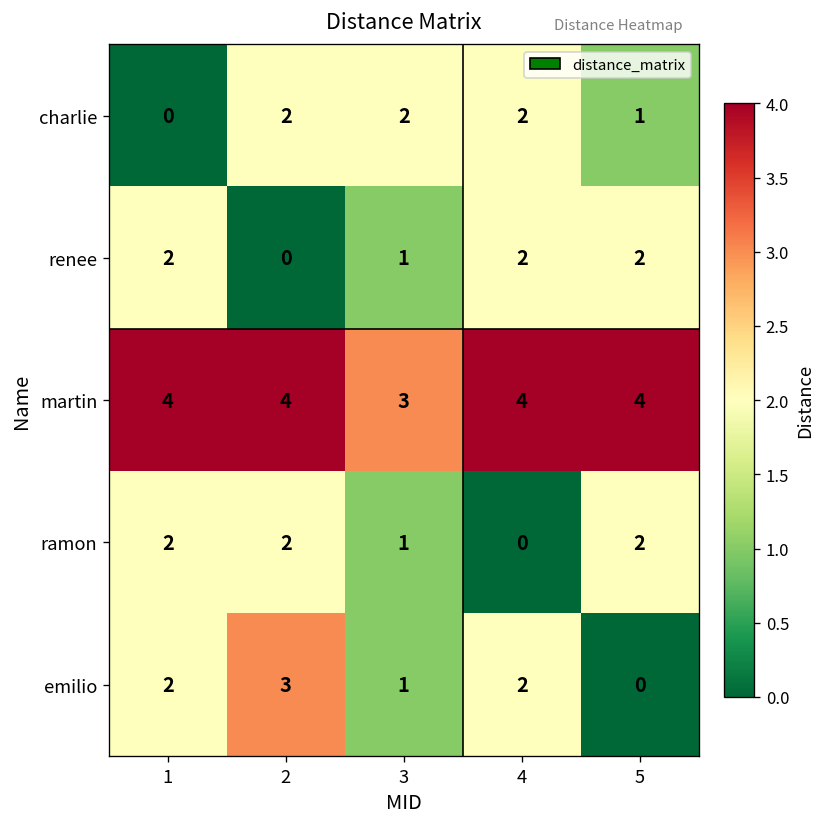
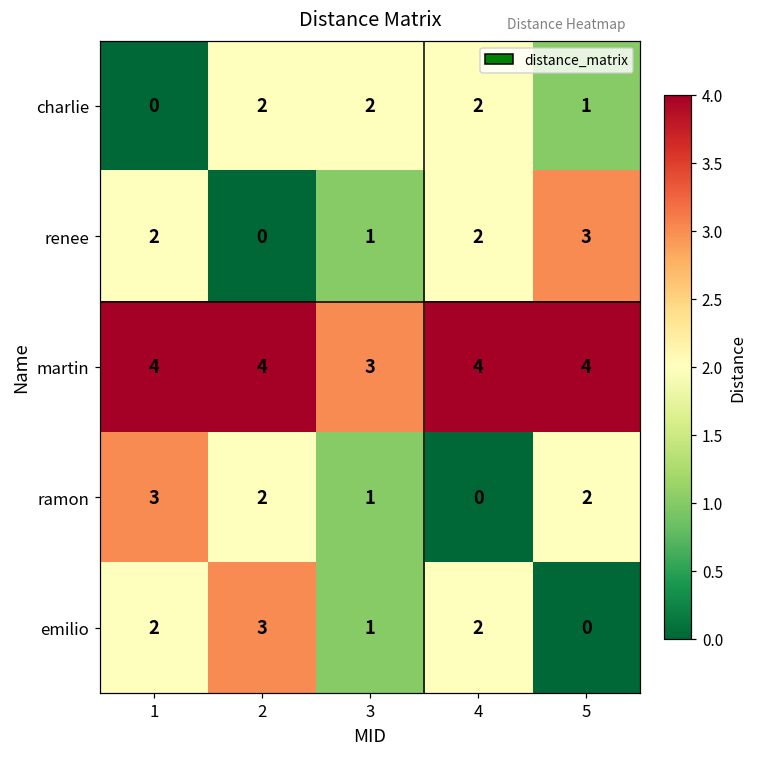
renee, 5: 2 -> 3
ramon, 1: 2 -> 3
